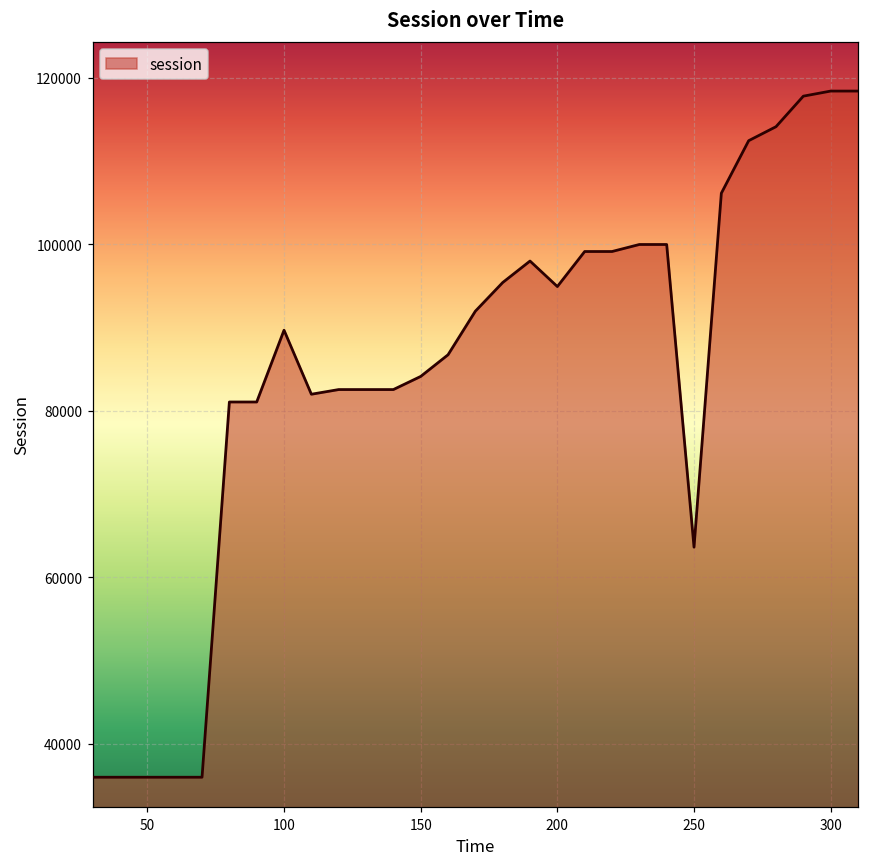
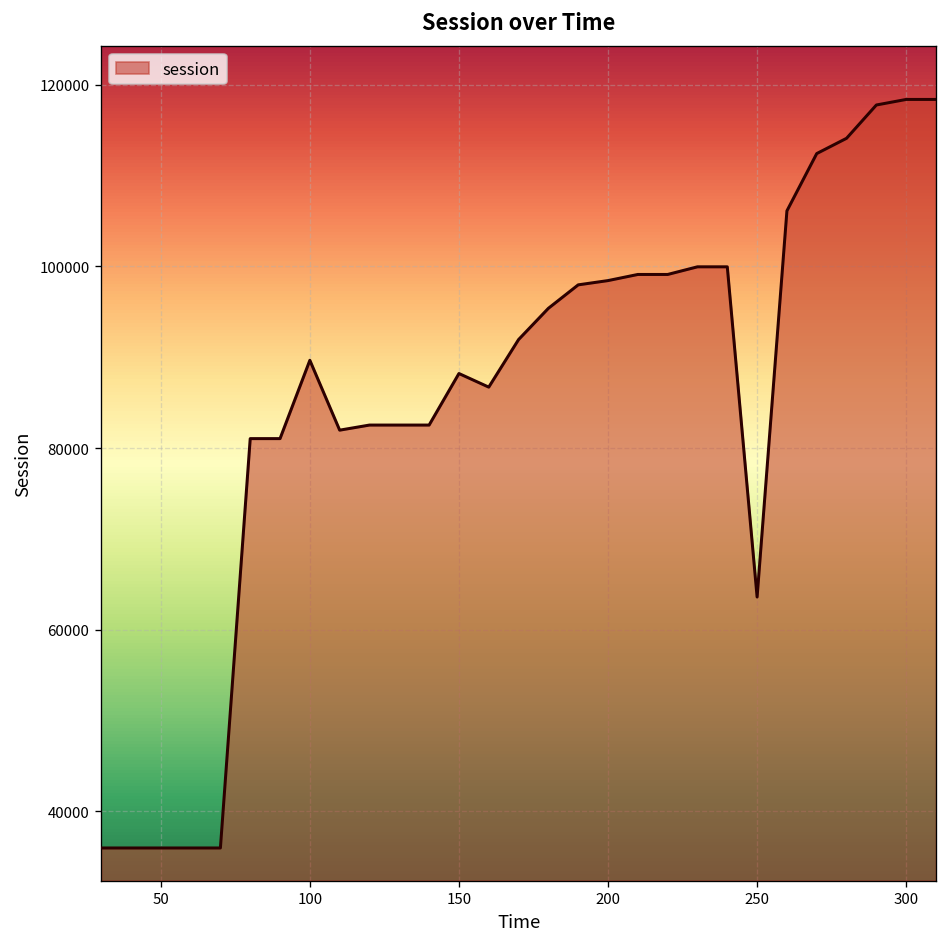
150: 84000 -> 88000
200: 95000 -> 98000
